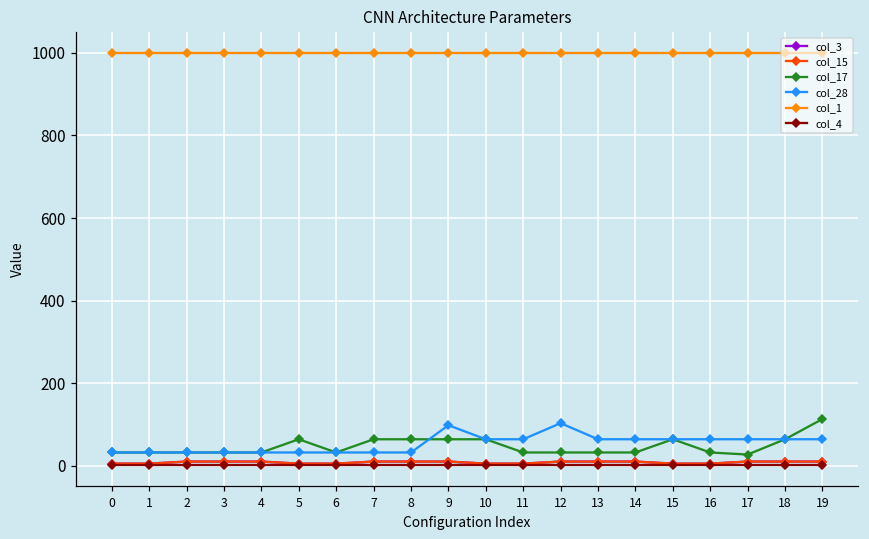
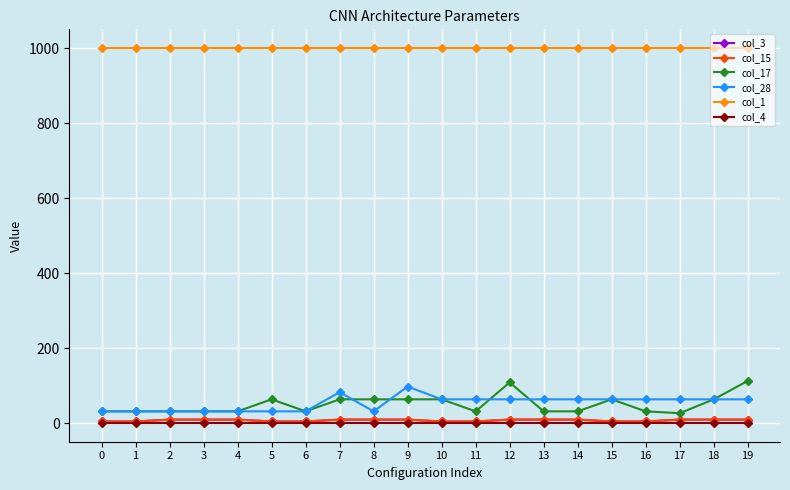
col_28, 7: 30 -> 80
col_17, 12: 30 -> 110
col_28, 12: 100 -> 60
